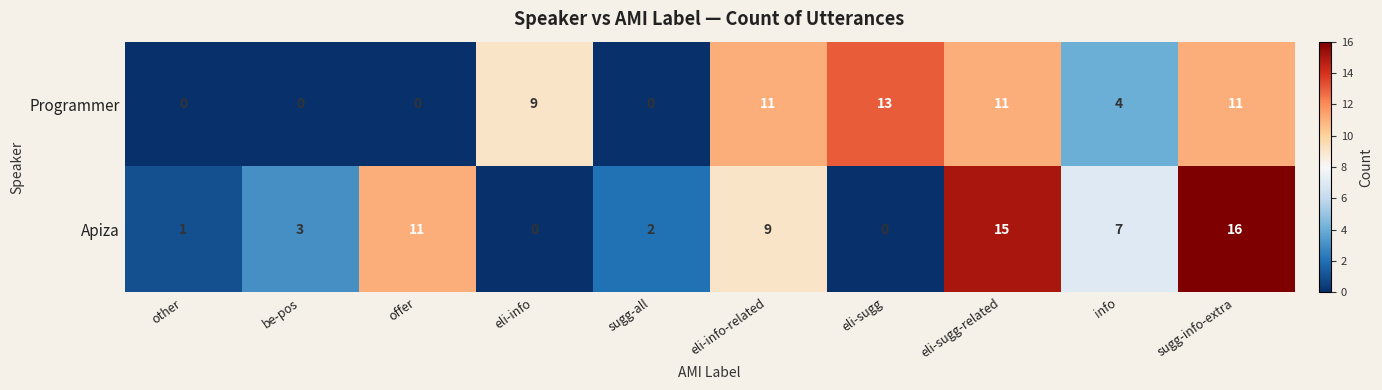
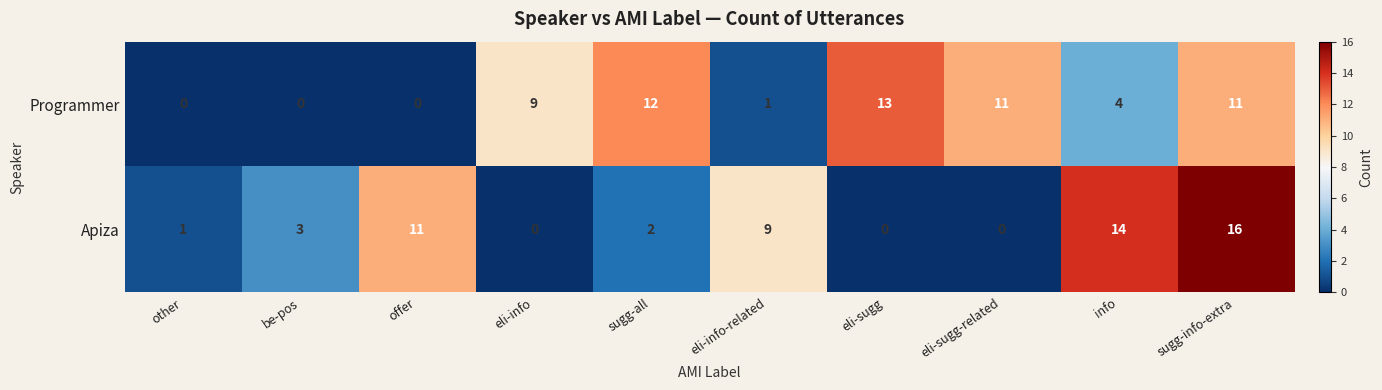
Programmer, sugg-all: 0 -> 12
Programmer, eli-info-related: 11 -> 1
Apiza, eli-sugg-related: 15 -> 0
Apiza, info: 7 -> 14
